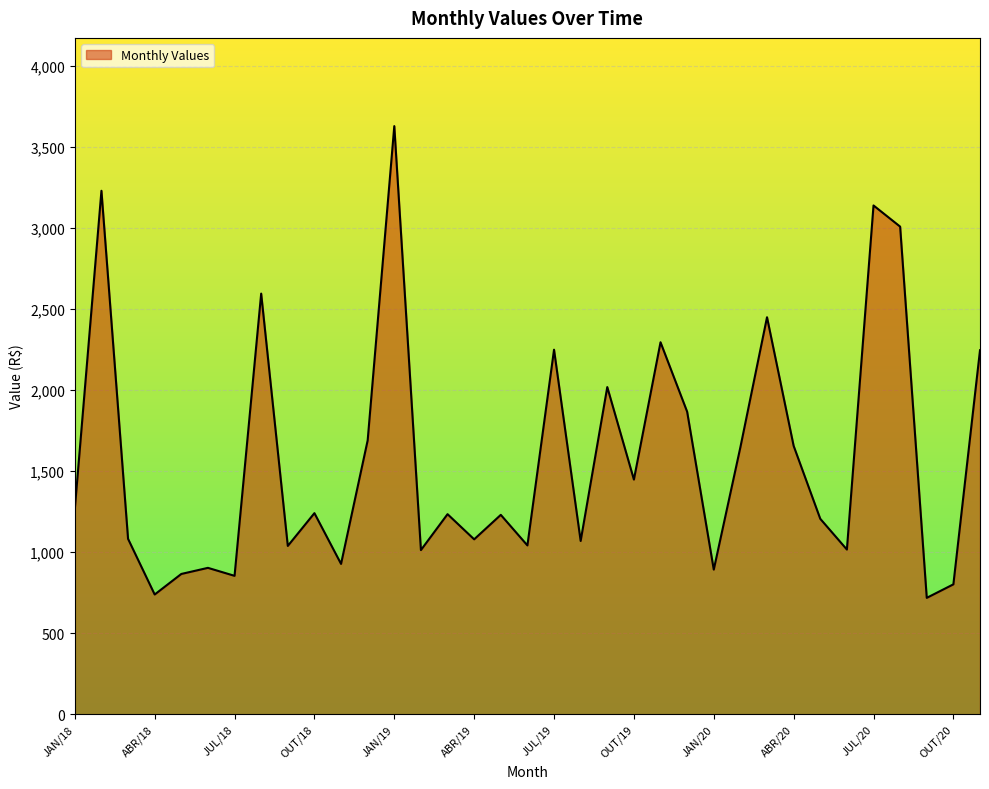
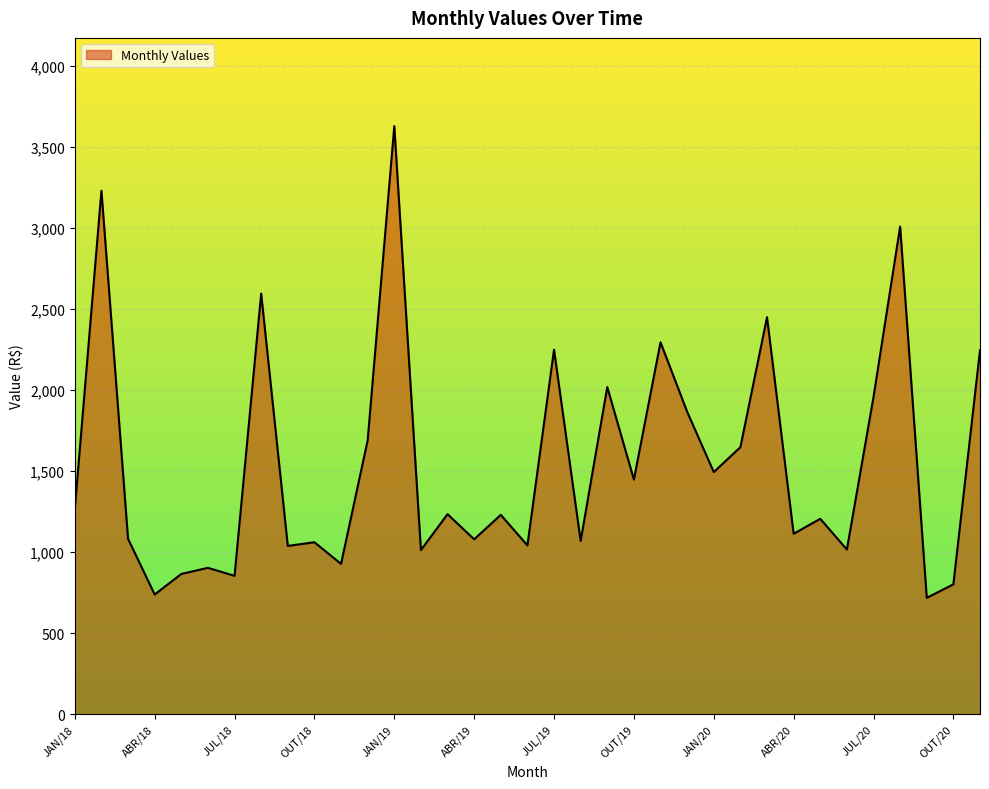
OUT/18: 1,240 -> 1,060
JAN/20: 890 -> 1,490
ABR/20: 1,660 -> 1,110
JUL/20: 3,140 -> 1,960
